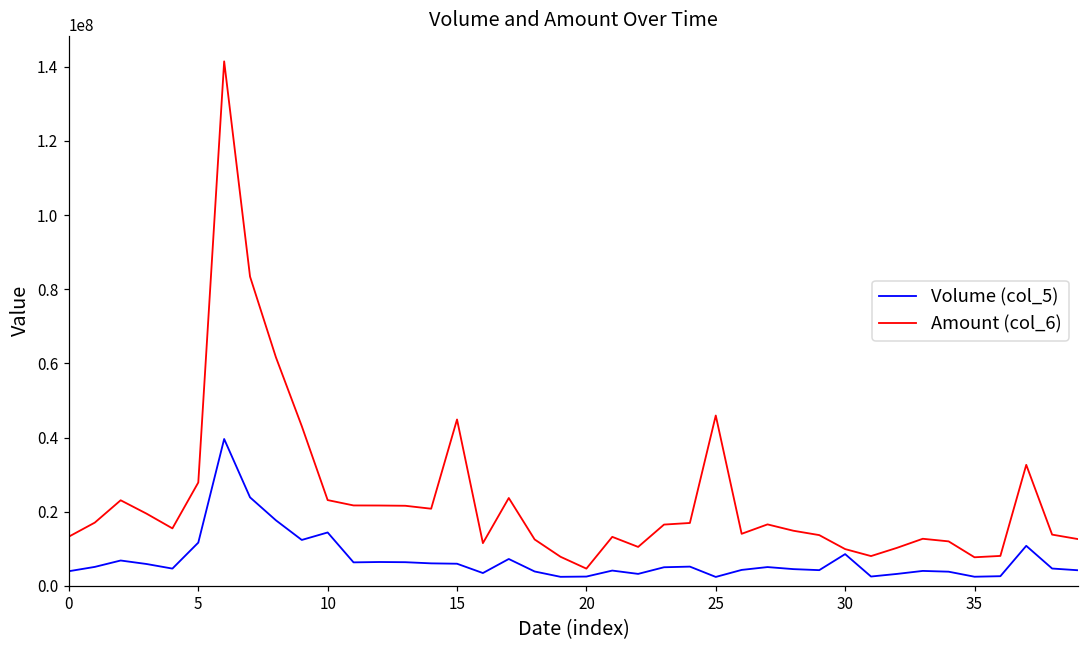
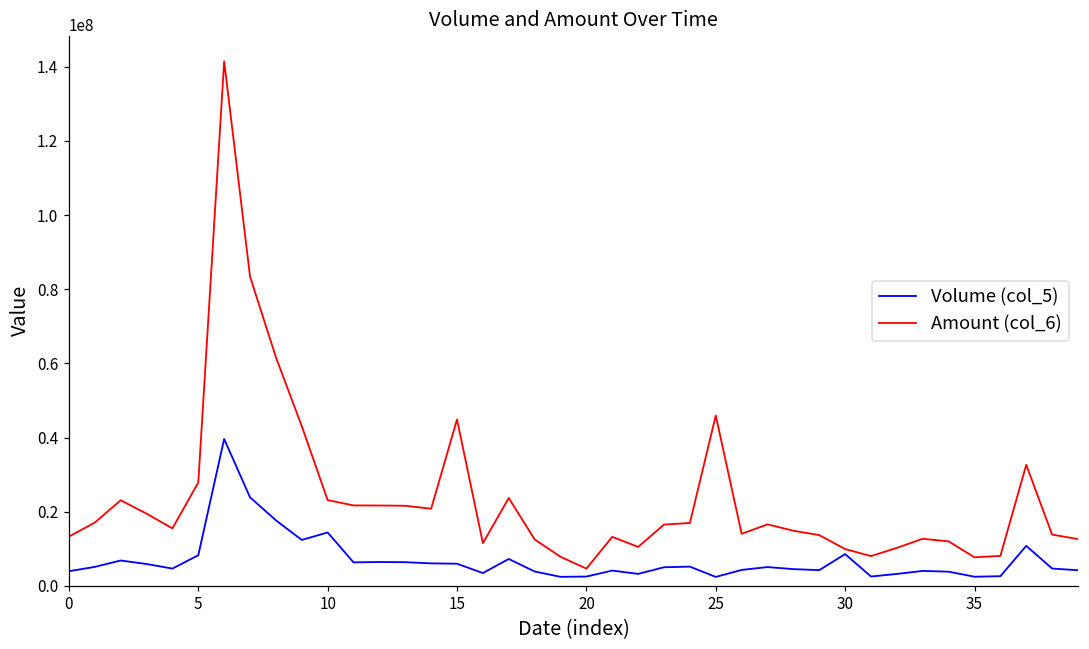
Volume (col_5), 5: 12000000 -> 8000000
